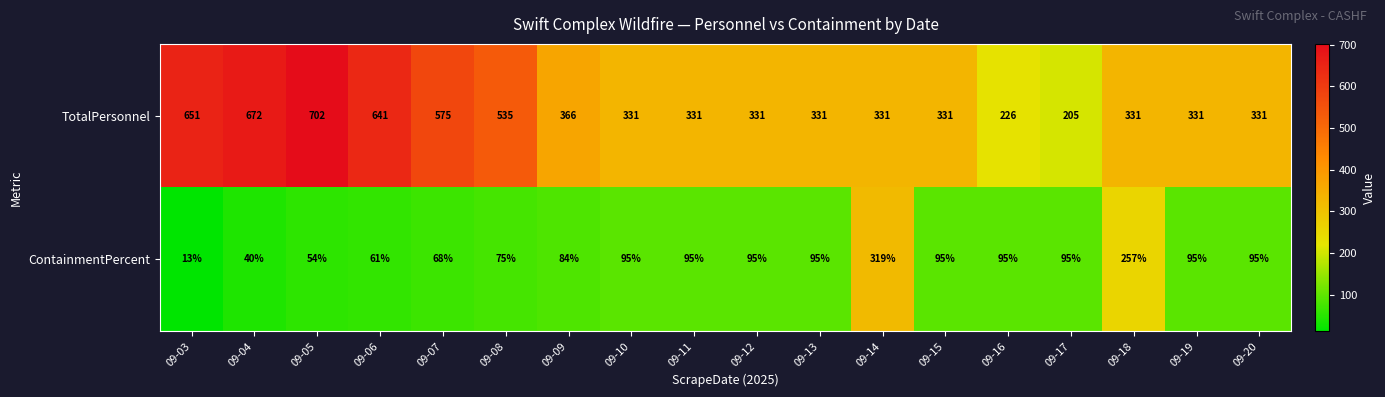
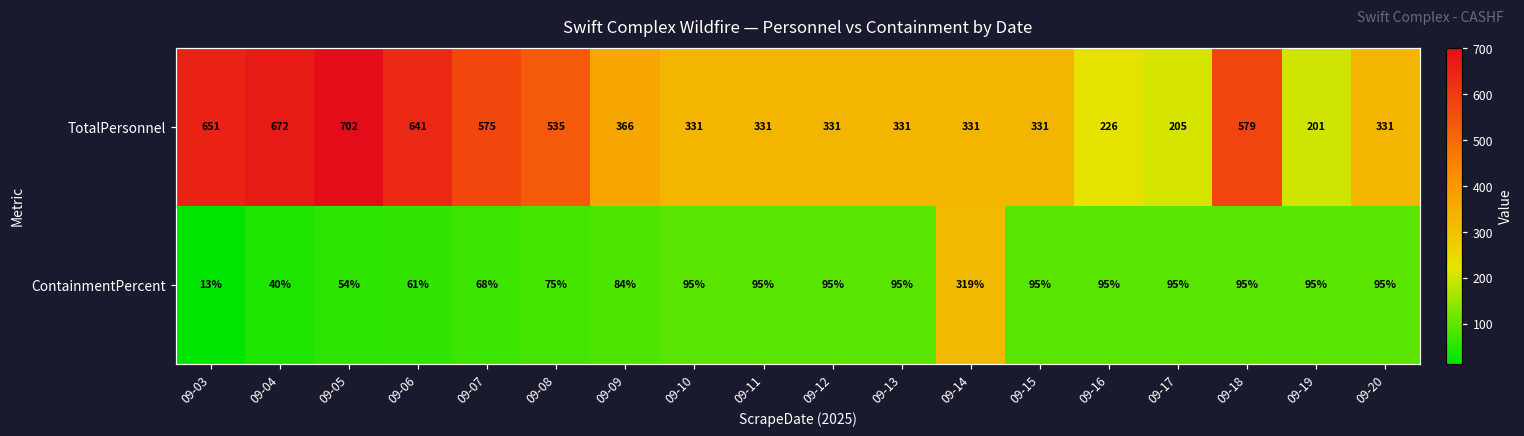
TotalPersonnel, 09-18: 331 -> 579
TotalPersonnel, 09-19: 331 -> 201
ContainmentPercent, 09-18: 257% -> 95%
